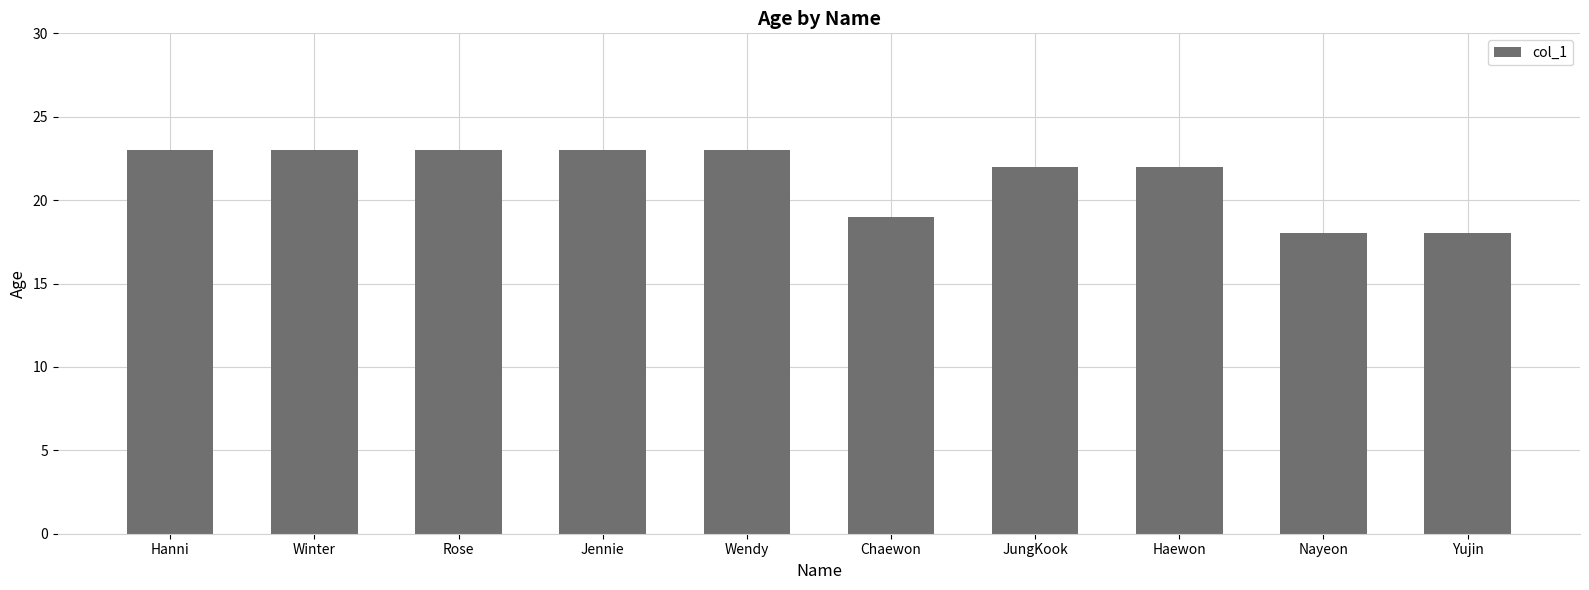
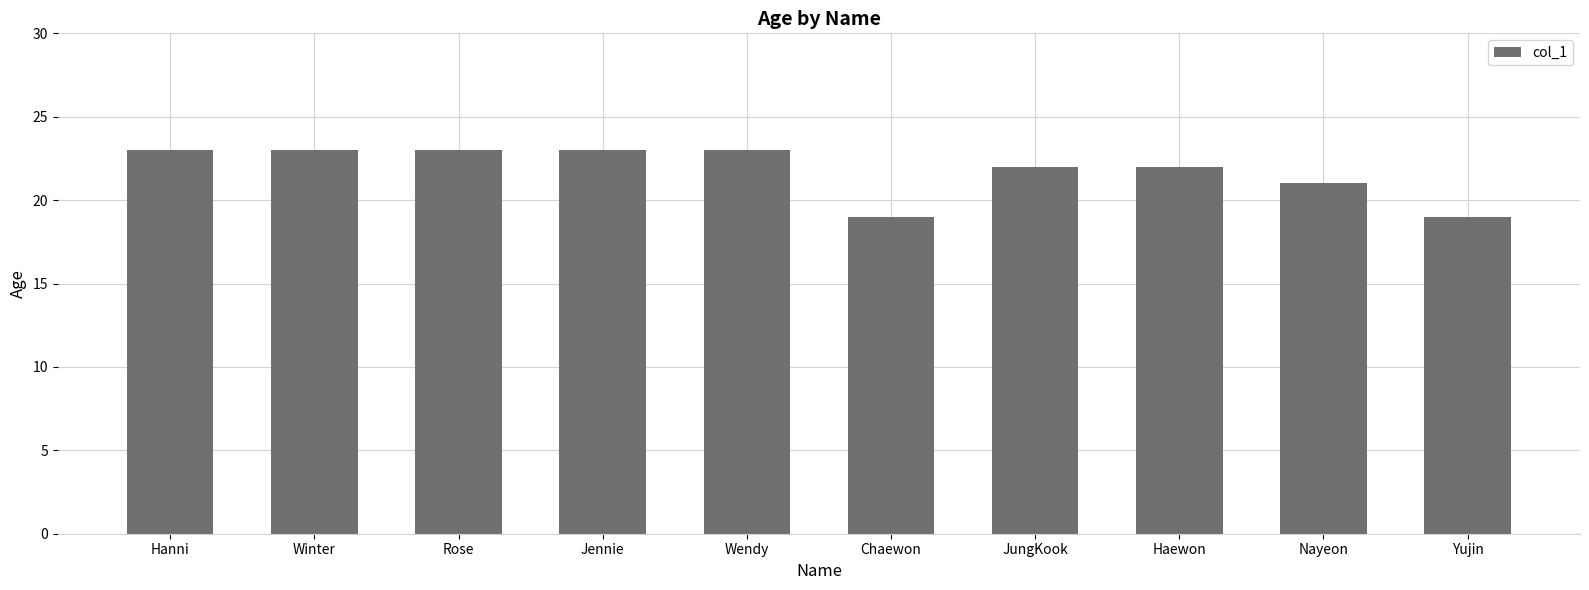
Nayeon: 18 -> 21
Yujin: 18 -> 19
